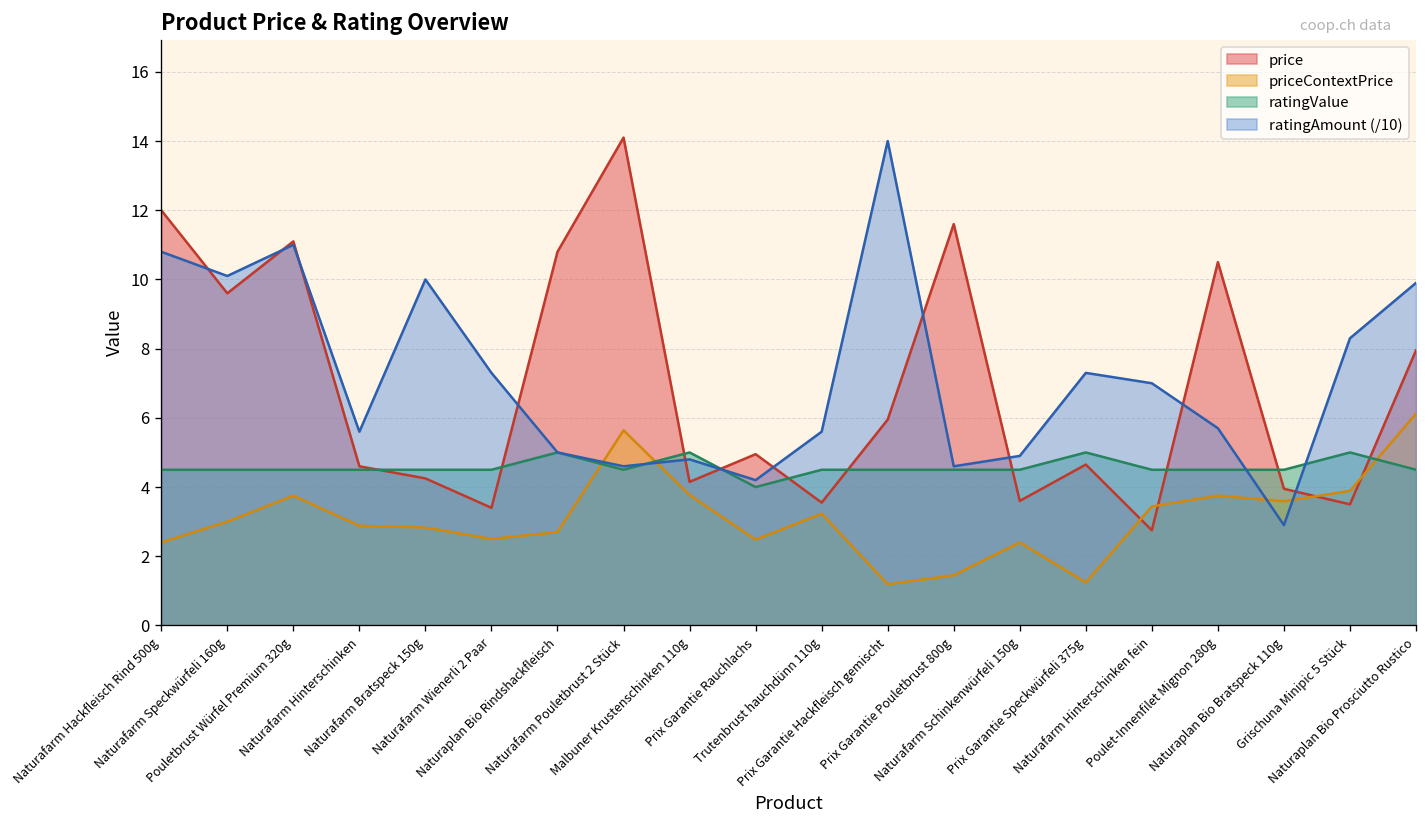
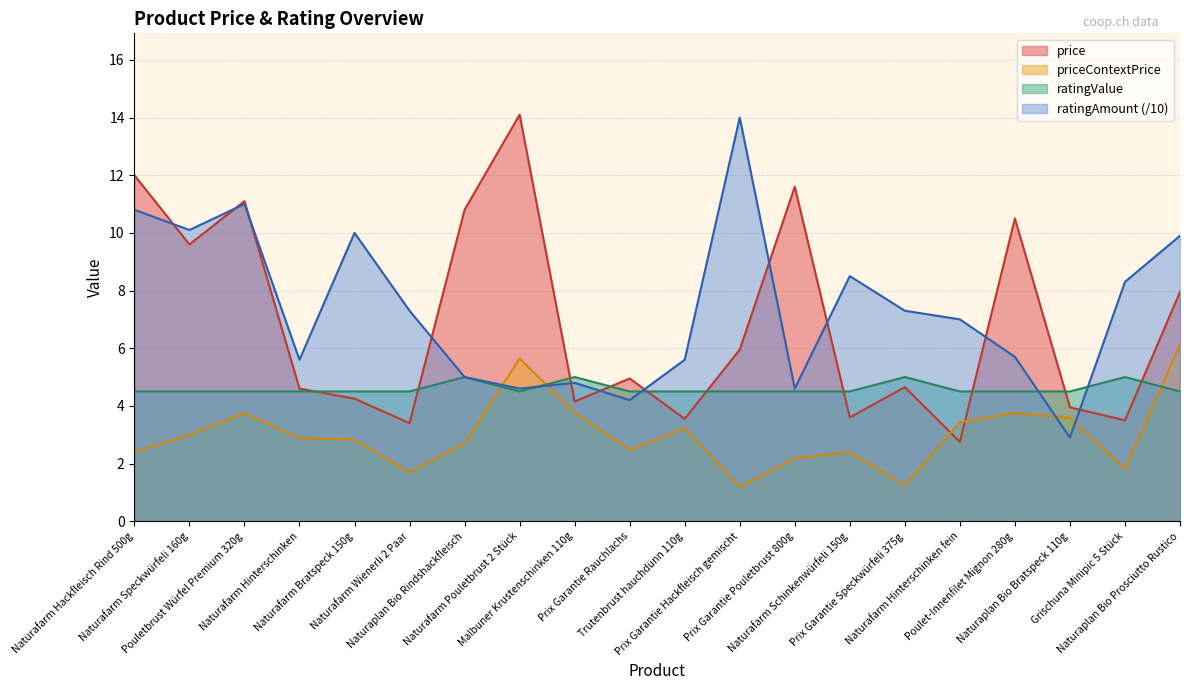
priceContextPrice, Naturafarm Wienerli 2 Paar: 2.5 -> 1.7
ratingValue, Prix Garantie Rauchlachs: 4.0 -> 4.5
priceContextPrice, Prix Garantie Pouletbrust 800g: 1.5 -> 2.2
ratingAmount (/10), Naturafarm Schinkenwürfeli 150g: 4.9 -> 8.5
priceContextPrice, Grischuna Minipic 5 Stück: 3.9 -> 1.8
